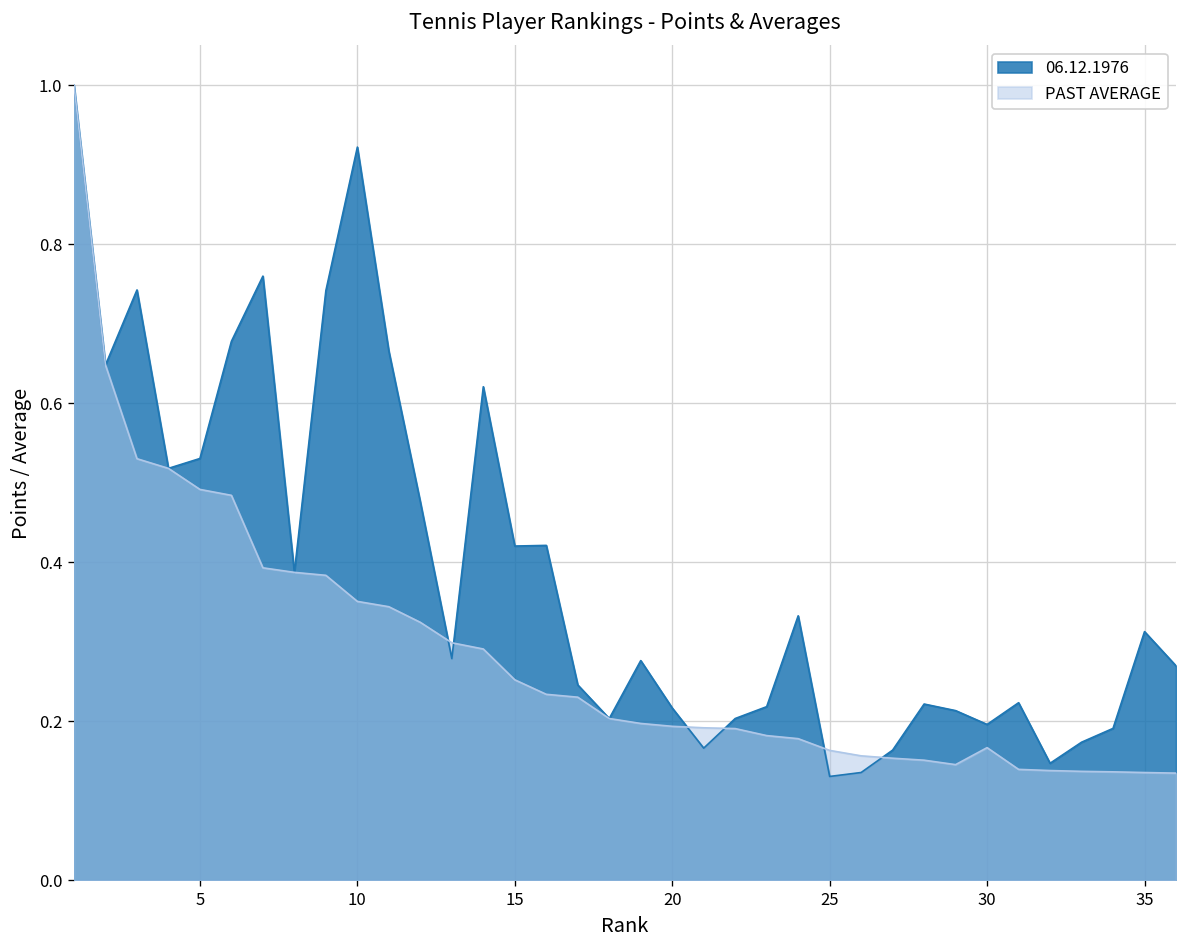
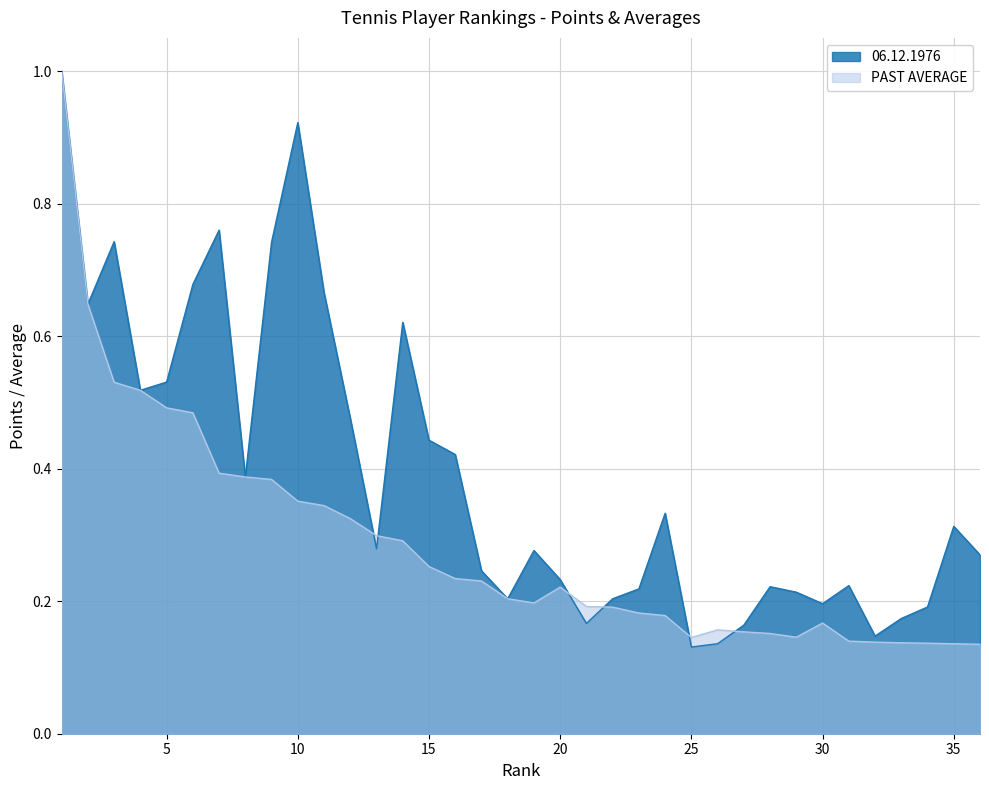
06.12.1976, 15: 0.42 -> 0.44
06.12.1976, 20: 0.22 -> 0.23
PAST AVERAGE, 20: 0.19 -> 0.22
PAST AVERAGE, 25: 0.16 -> 0.15
